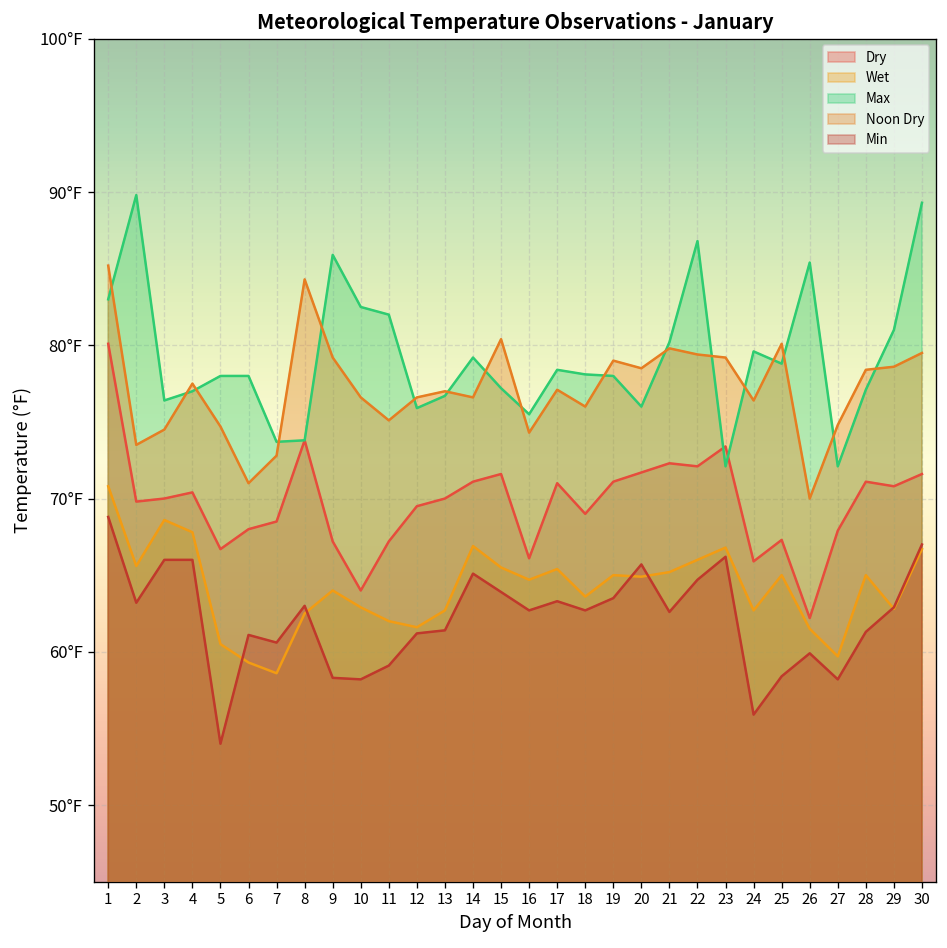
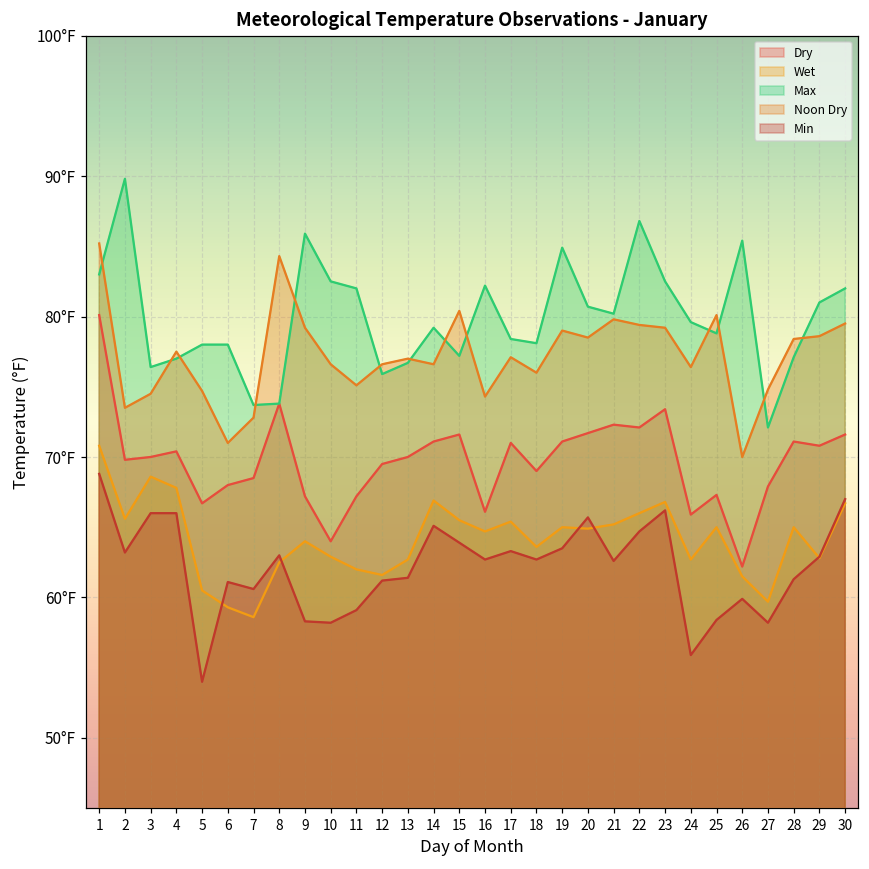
Max, 16: 75.5°F -> 82.2°F
Max, 19: 78.0°F -> 84.9°F
Max, 20: 76.0°F -> 80.7°F
Max, 23: 72.1°F -> 82.5°F
Max, 30: 89.3°F -> 82.0°F
